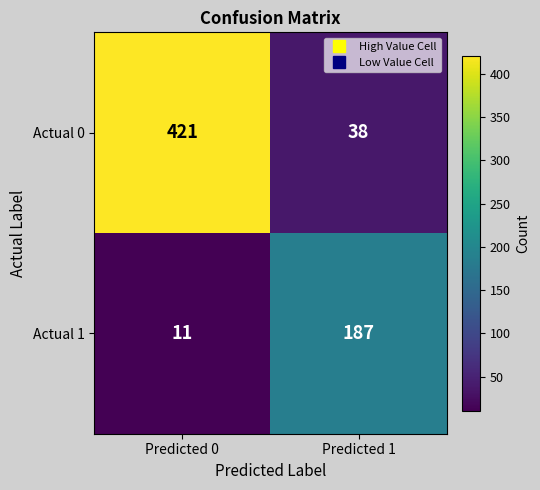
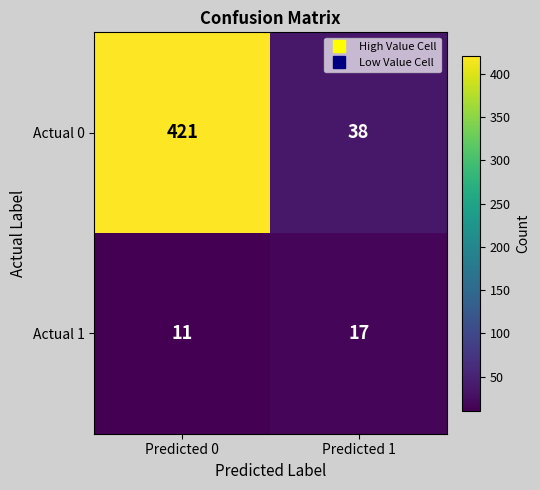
Actual 1, Predicted 1: 187 -> 17
